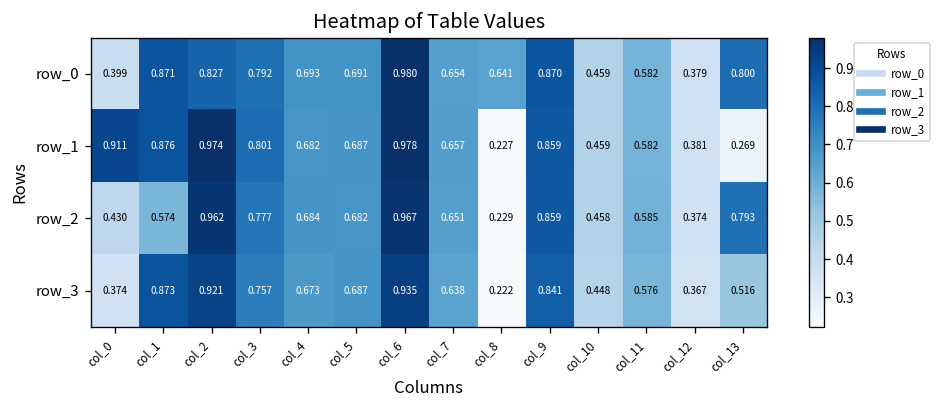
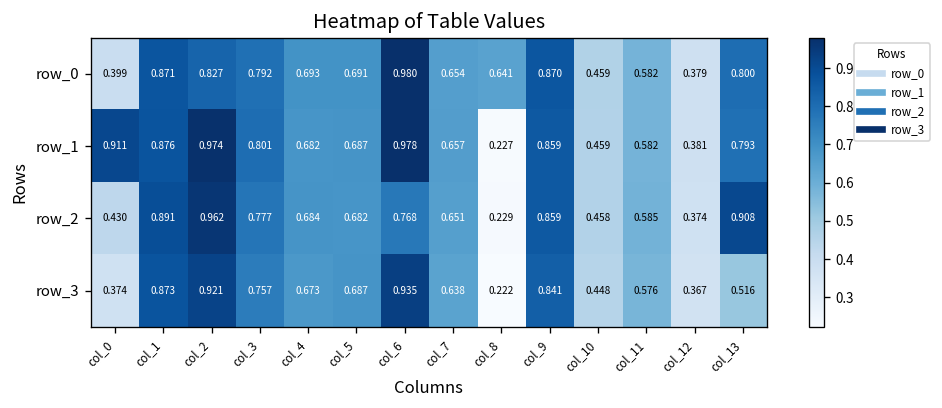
row_1, col_13: 0.269 -> 0.793
row_2, col_1: 0.574 -> 0.891
row_2, col_6: 0.967 -> 0.768
row_2, col_13: 0.793 -> 0.908
